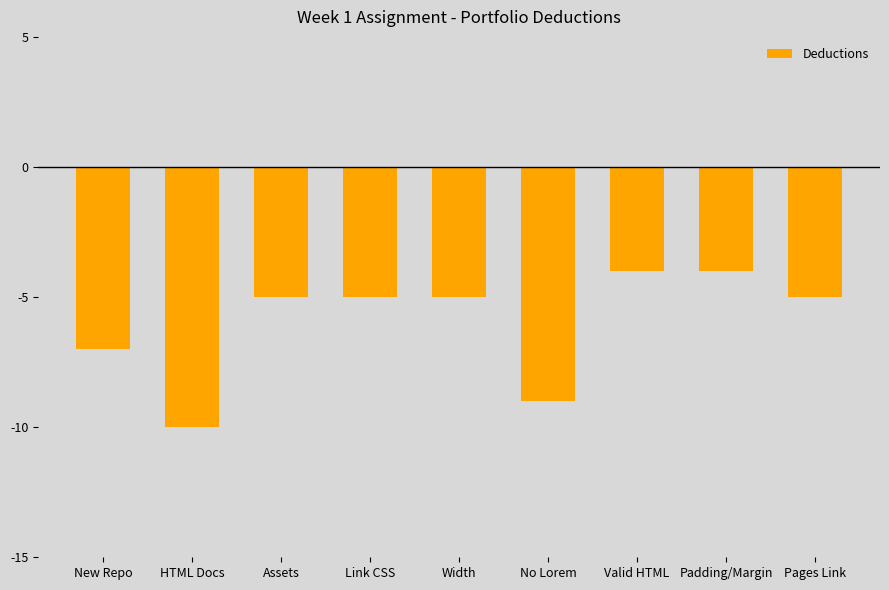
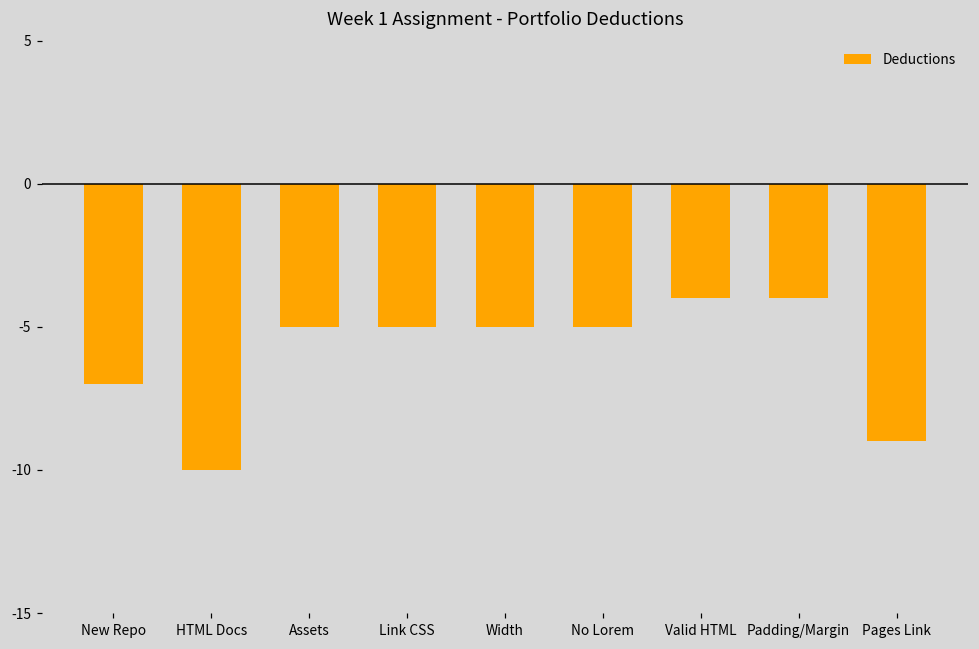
No Lorem: -9 -> -5
Pages Link: -5 -> -9
